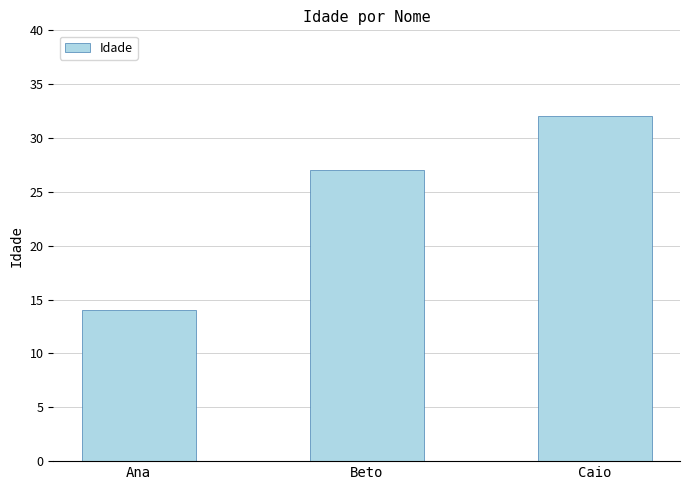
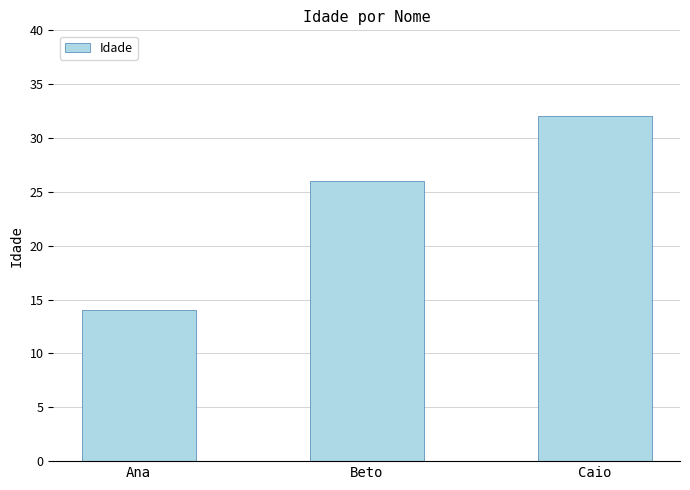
Beto: 27 -> 26
